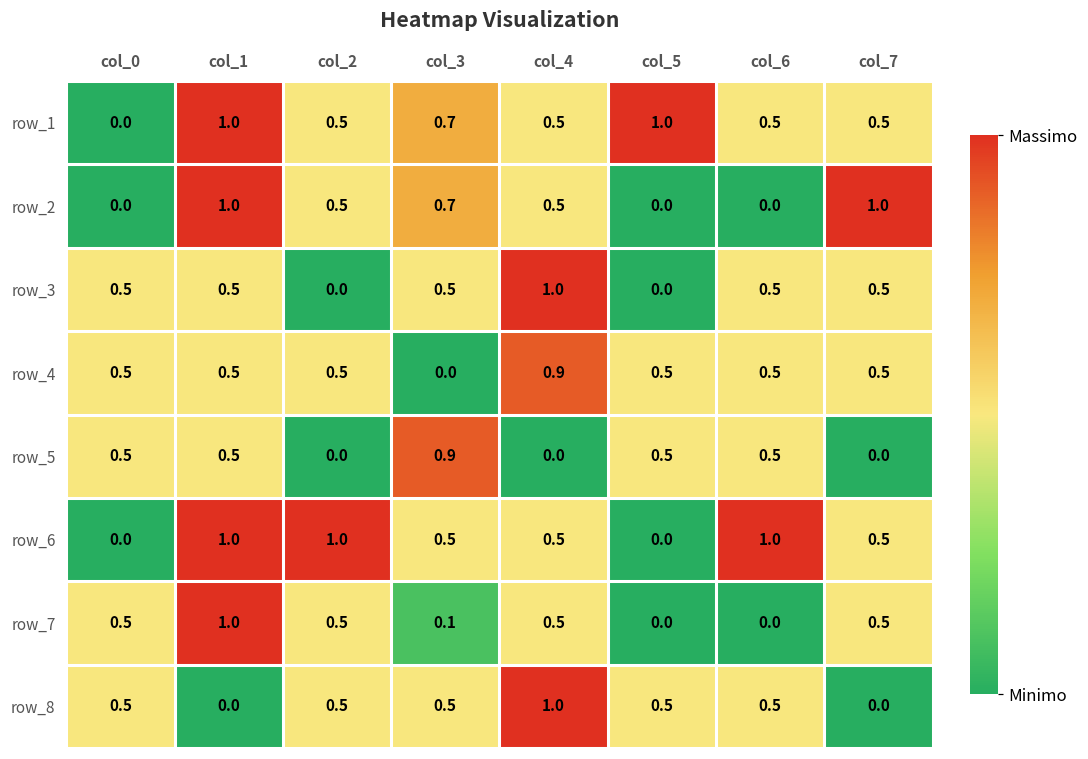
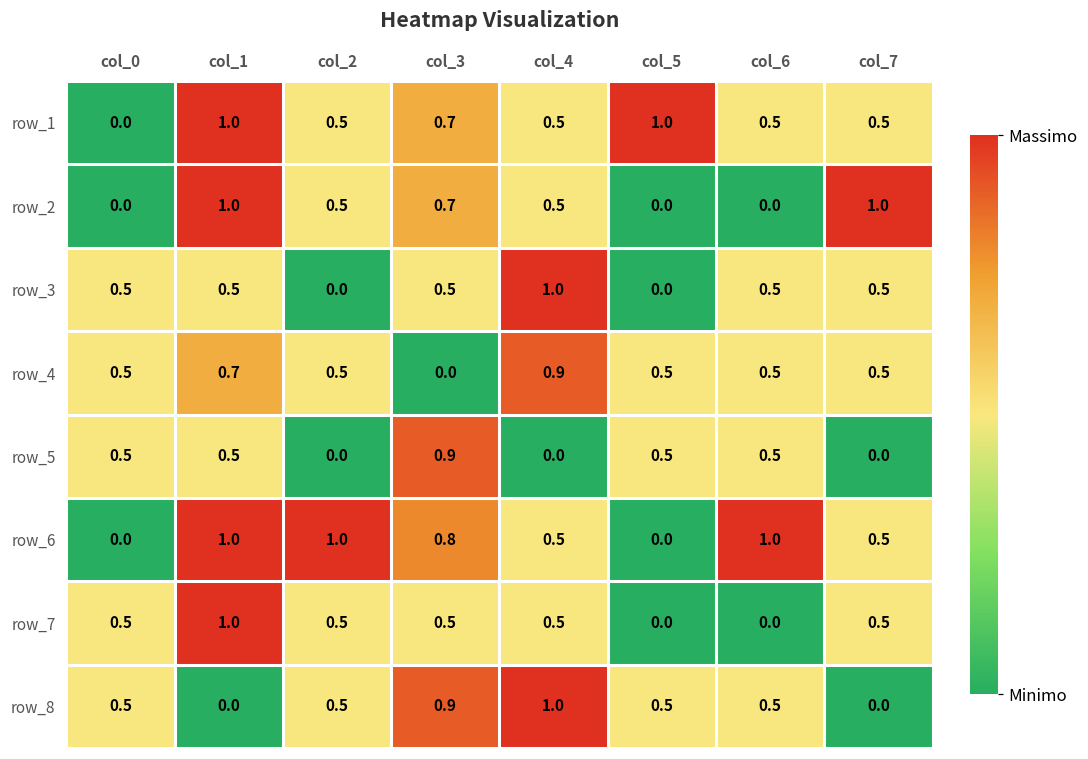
row_4, col_1: 0.5 -> 0.7
row_6, col_3: 0.5 -> 0.8
row_7, col_3: 0.1 -> 0.5
row_8, col_3: 0.5 -> 0.9
